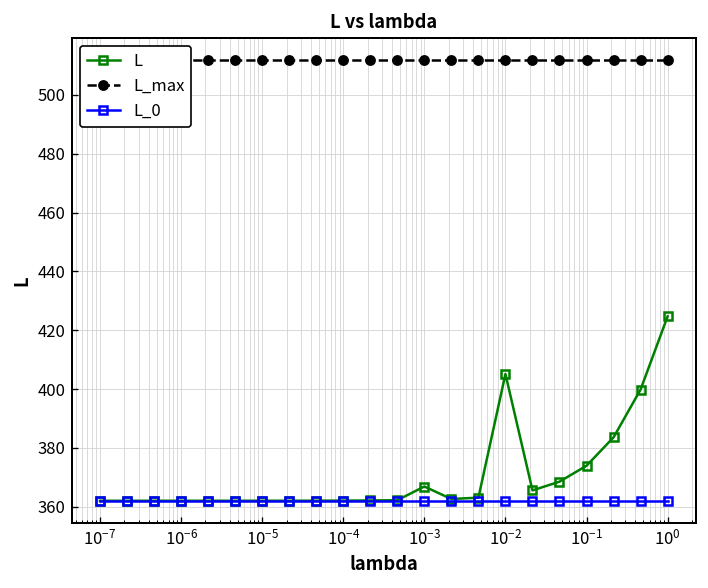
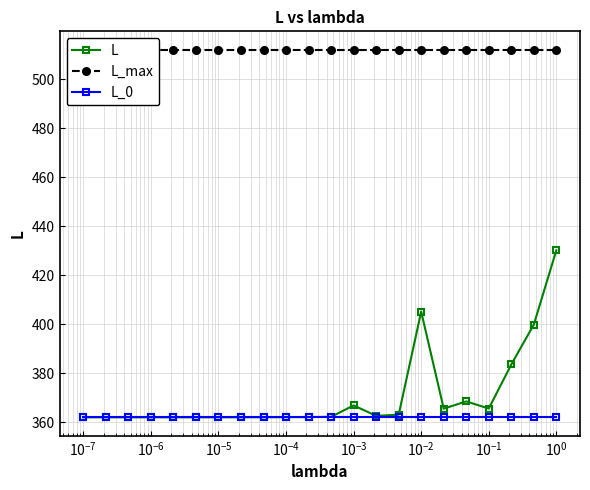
L, 10^-1: 374 -> 366
L, 10^0: 425 -> 430
